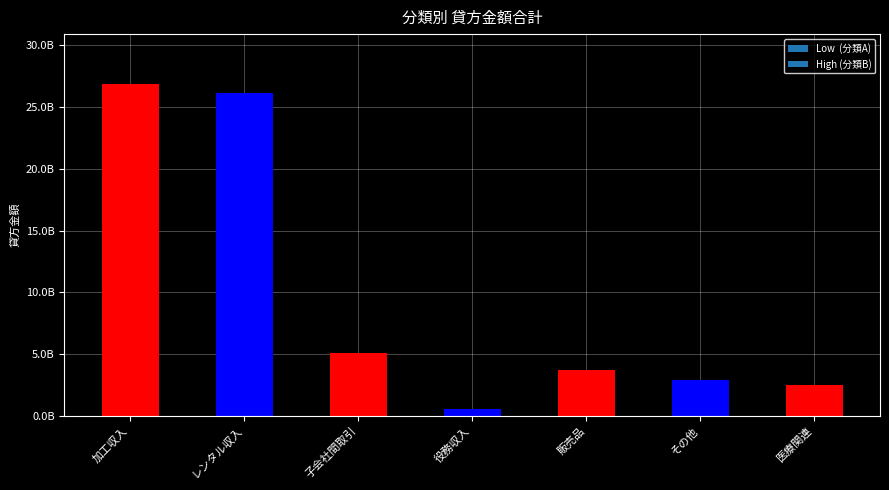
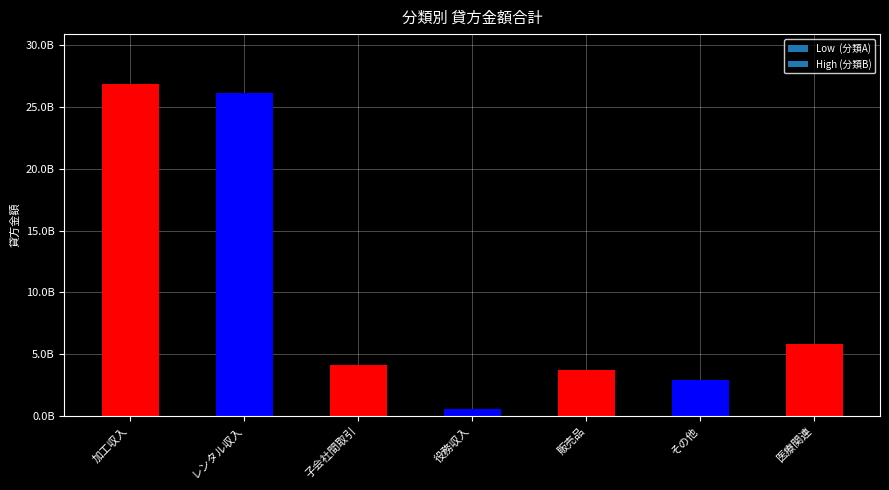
子会社間取引: 5000000000 -> 4100000000
医療関連: 2500000000 -> 5800000000
